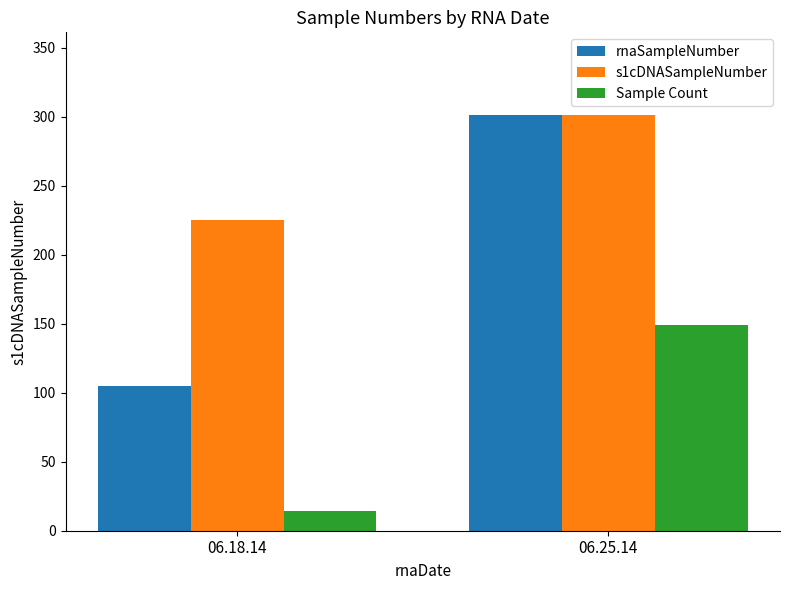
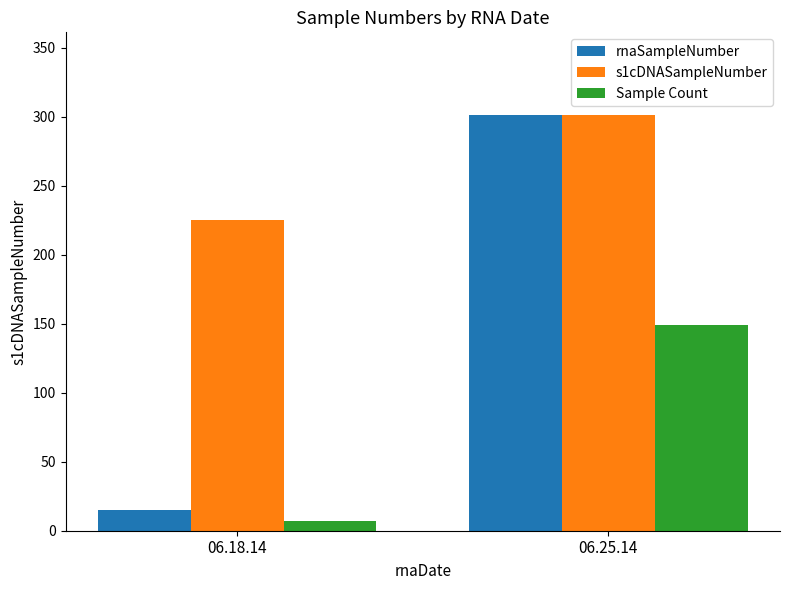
rnaSampleNumber, 06.18.14: 105 -> 15
Sample Count, 06.18.14: 14 -> 7
